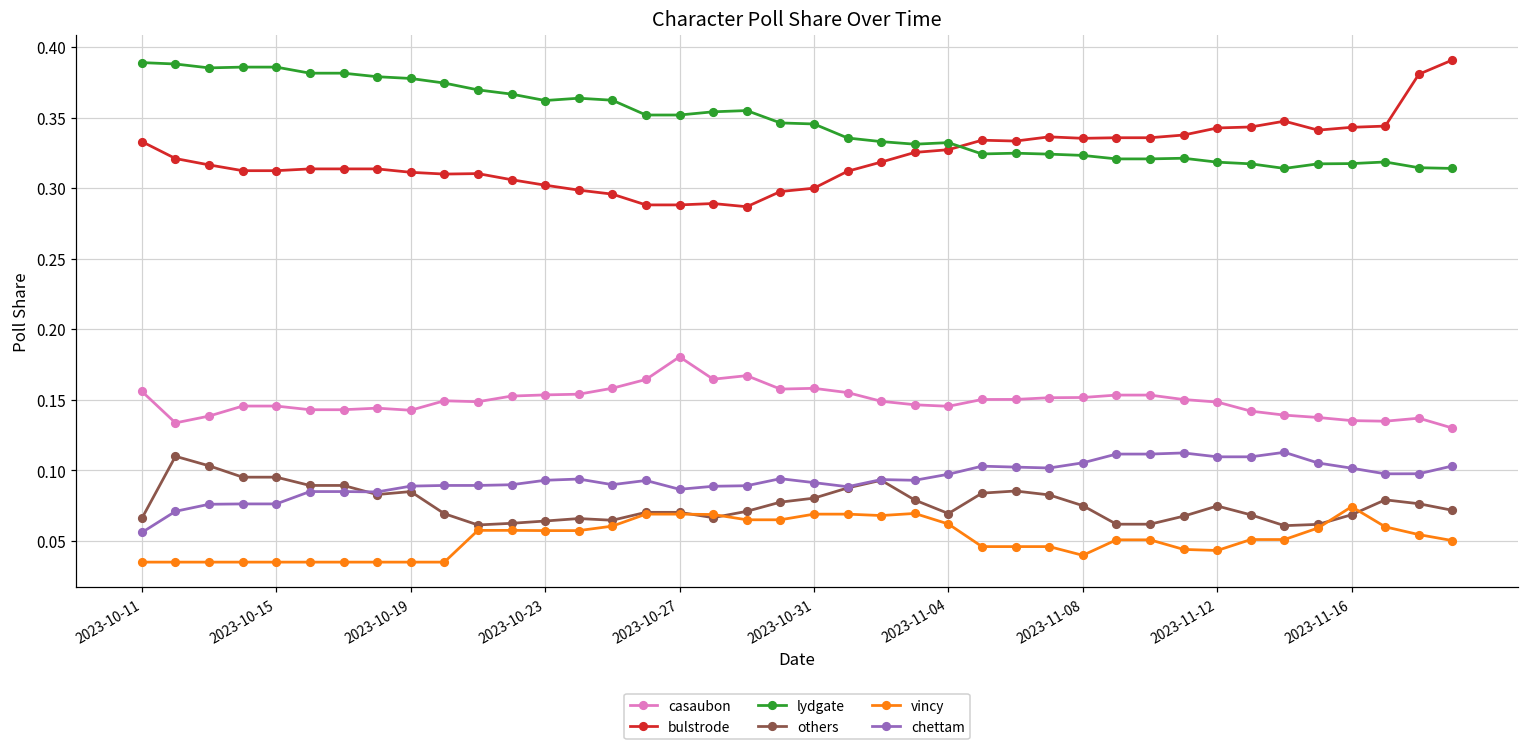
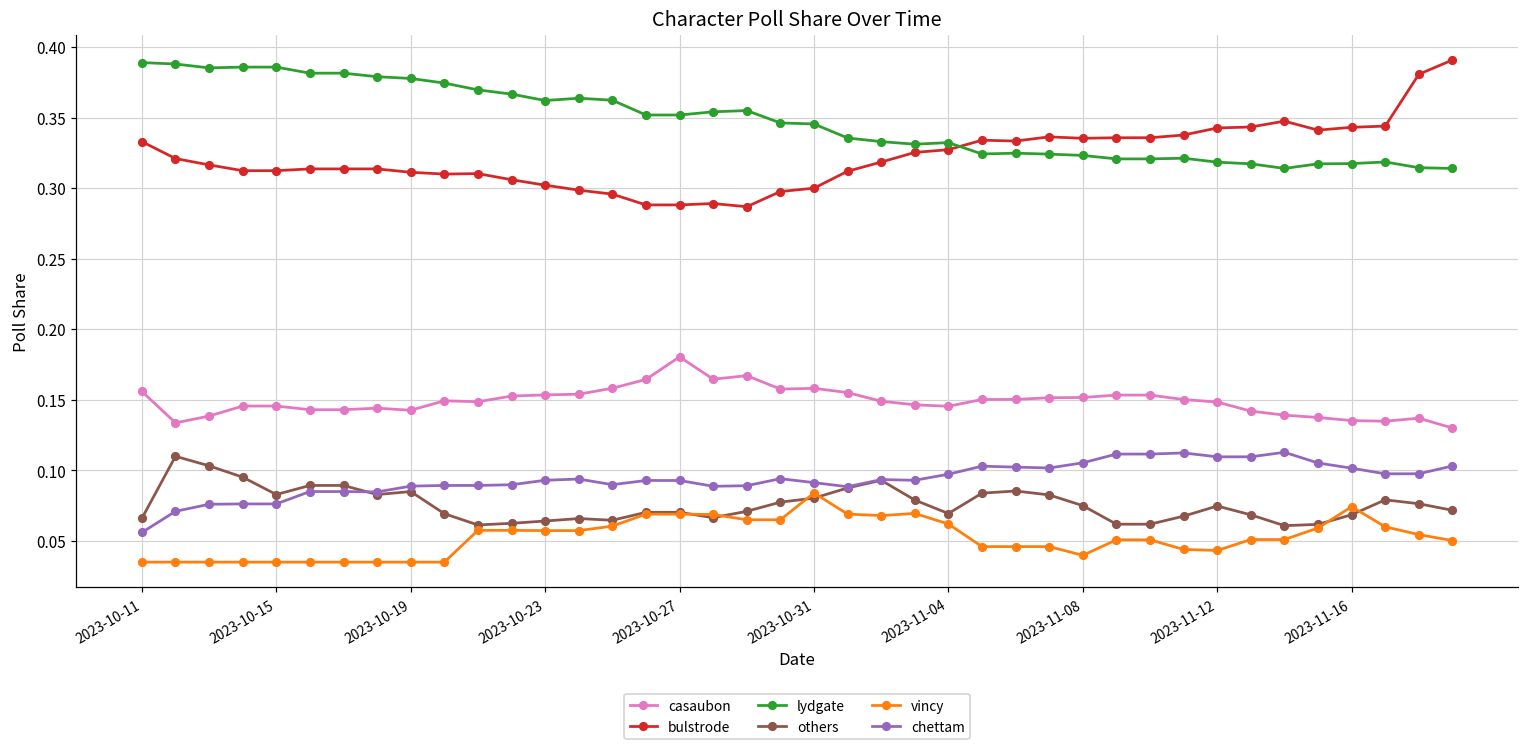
others, 2023-10-15: 0.095 -> 0.083
chettam, 2023-10-27: 0.087 -> 0.093
vincy, 2023-10-31: 0.069 -> 0.084
